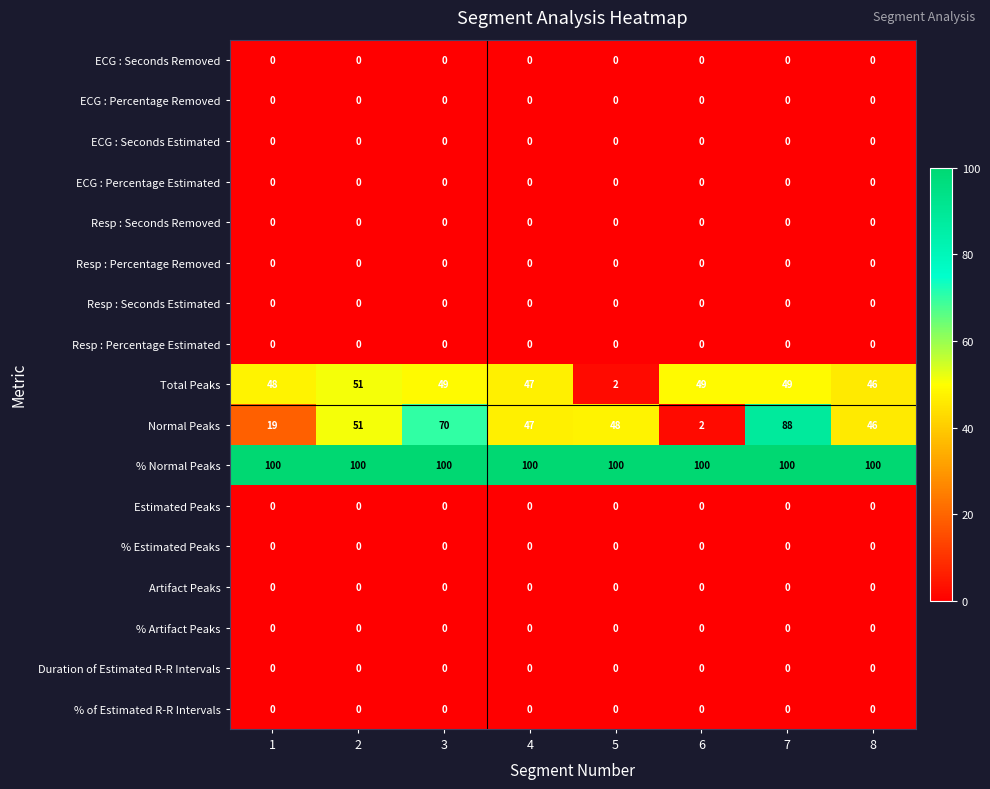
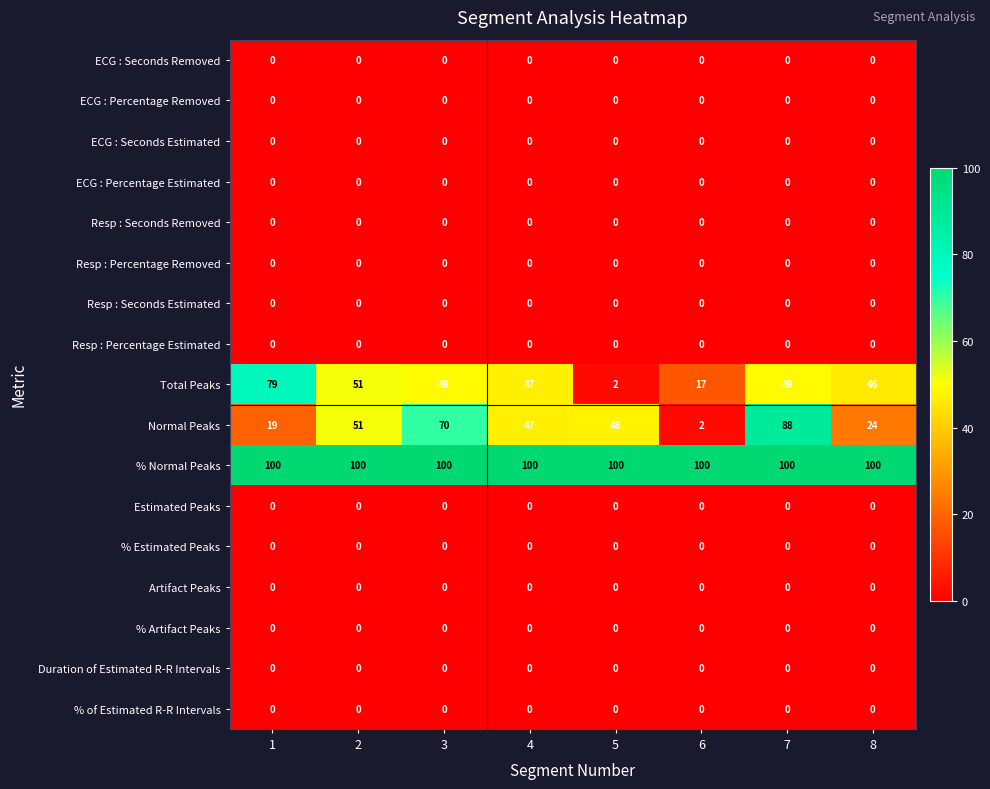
Total Peaks, 1: 48 -> 79
Total Peaks, 6: 49 -> 17
Normal Peaks, 8: 46 -> 24
